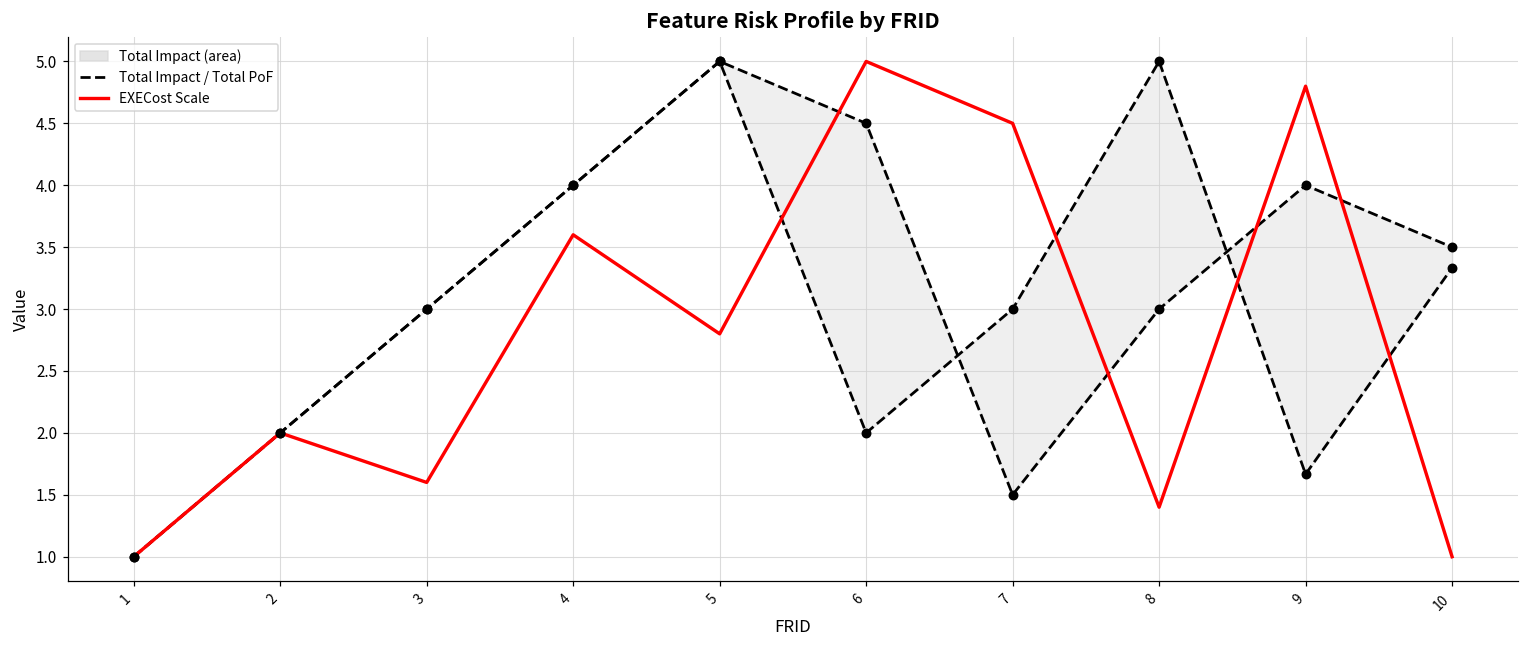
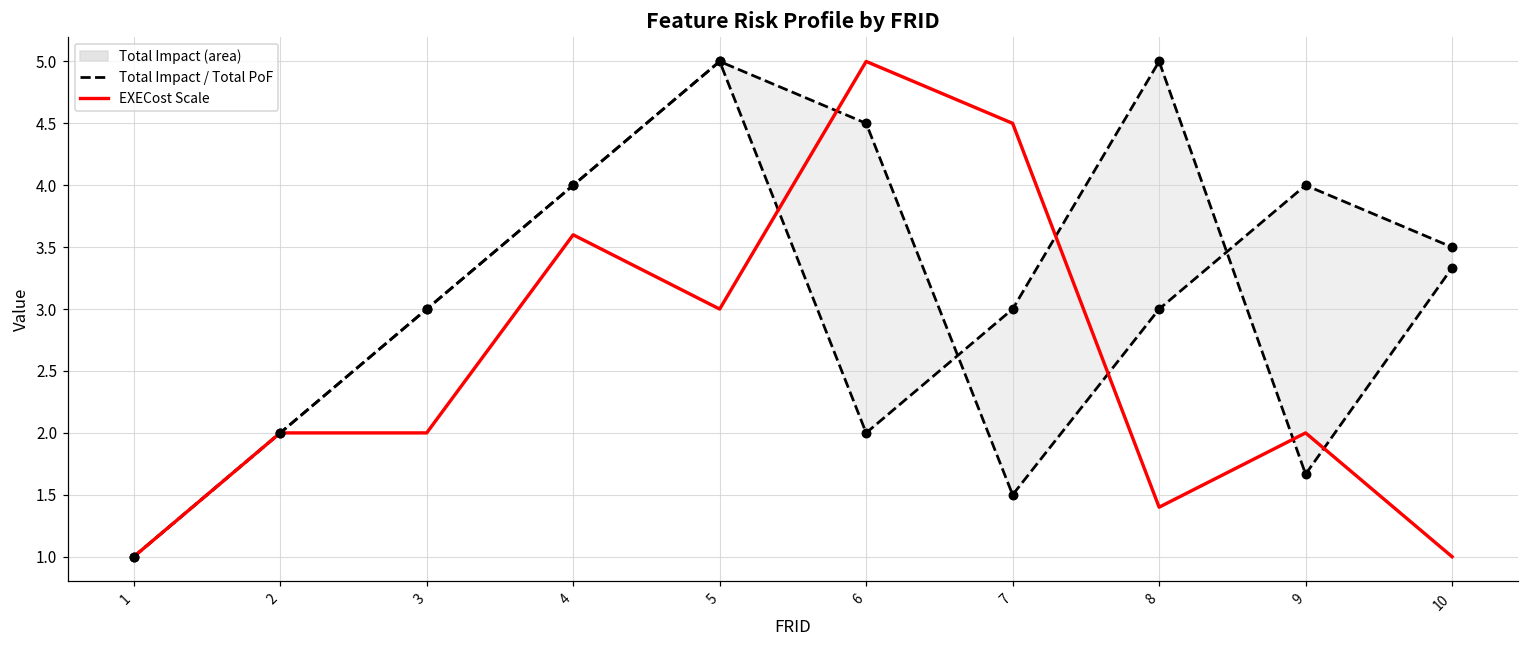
EXECost Scale, 3: 1.6 -> 2.0
EXECost Scale, 5: 2.8 -> 3.0
EXECost Scale, 9: 4.8 -> 2.0
